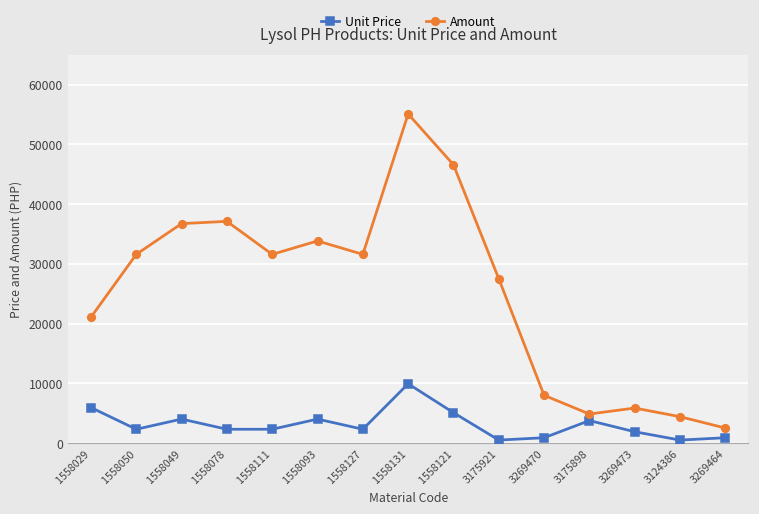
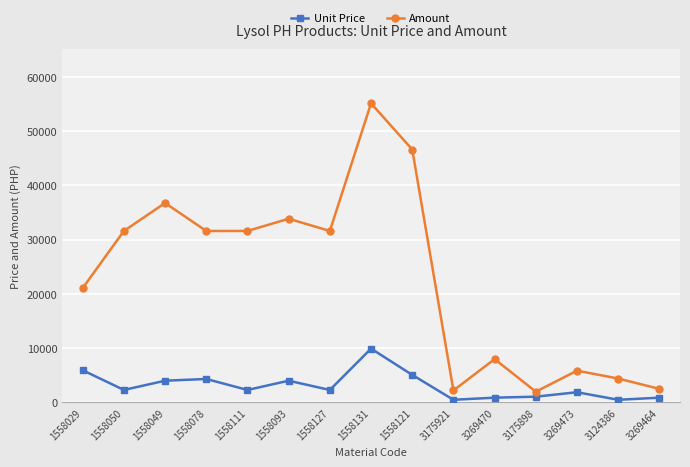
Unit Price, 1558078: 2000 -> 4000
Amount, 1558078: 37000 -> 32000
Amount, 3175921: 27000 -> 2000
Unit Price, 3175898: 4000 -> 1000
Amount, 3175898: 5000 -> 2000
